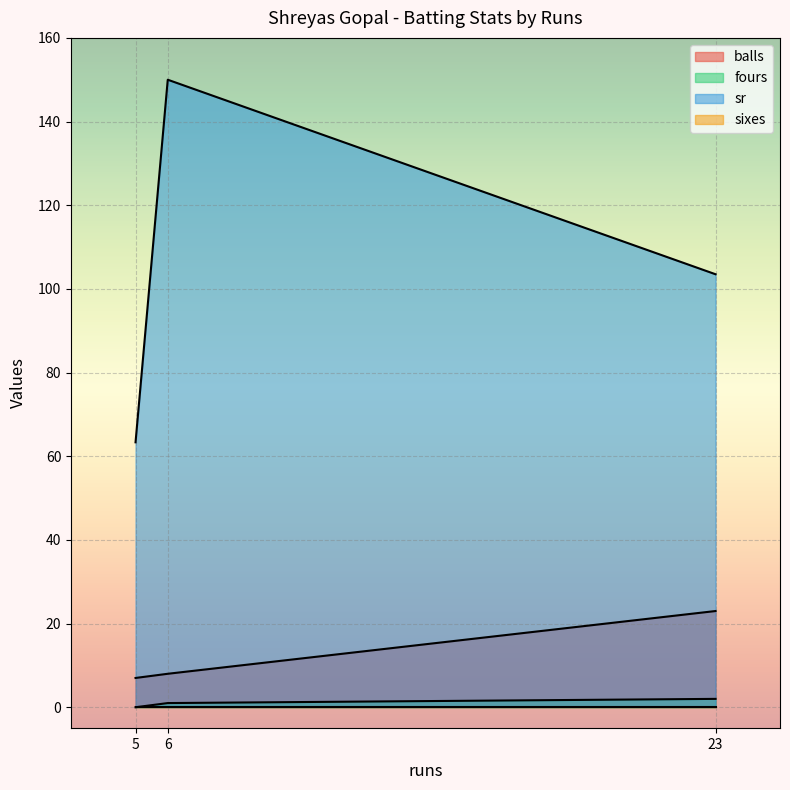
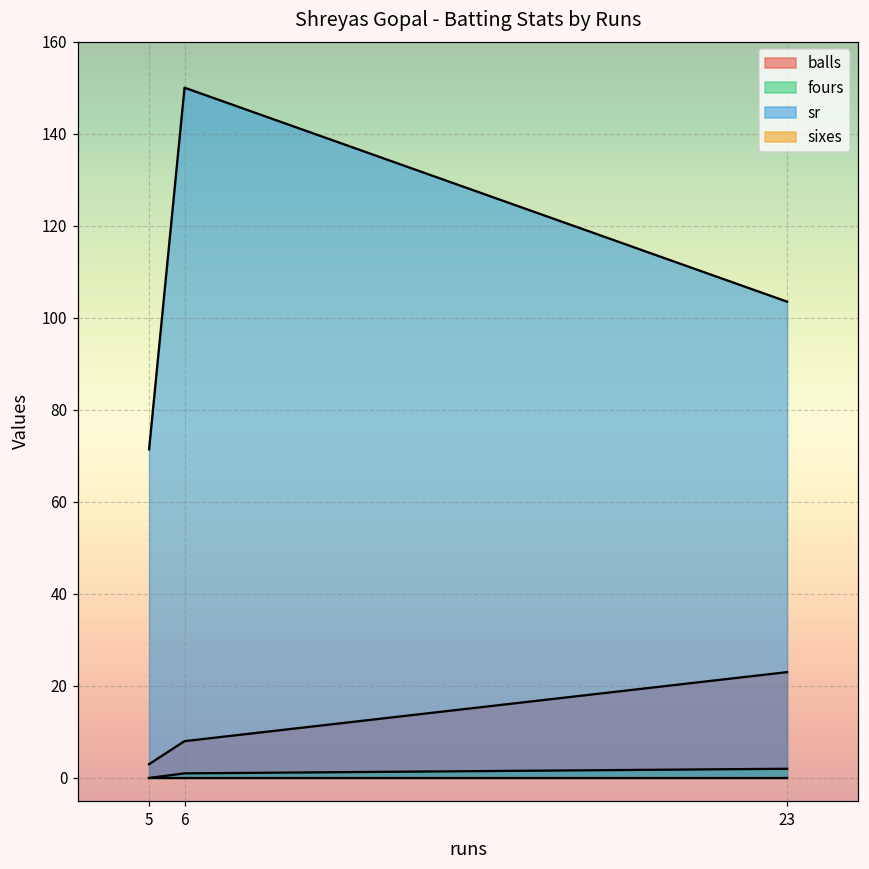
balls, 5: 7 -> 3
sr, 5: 63 -> 71
